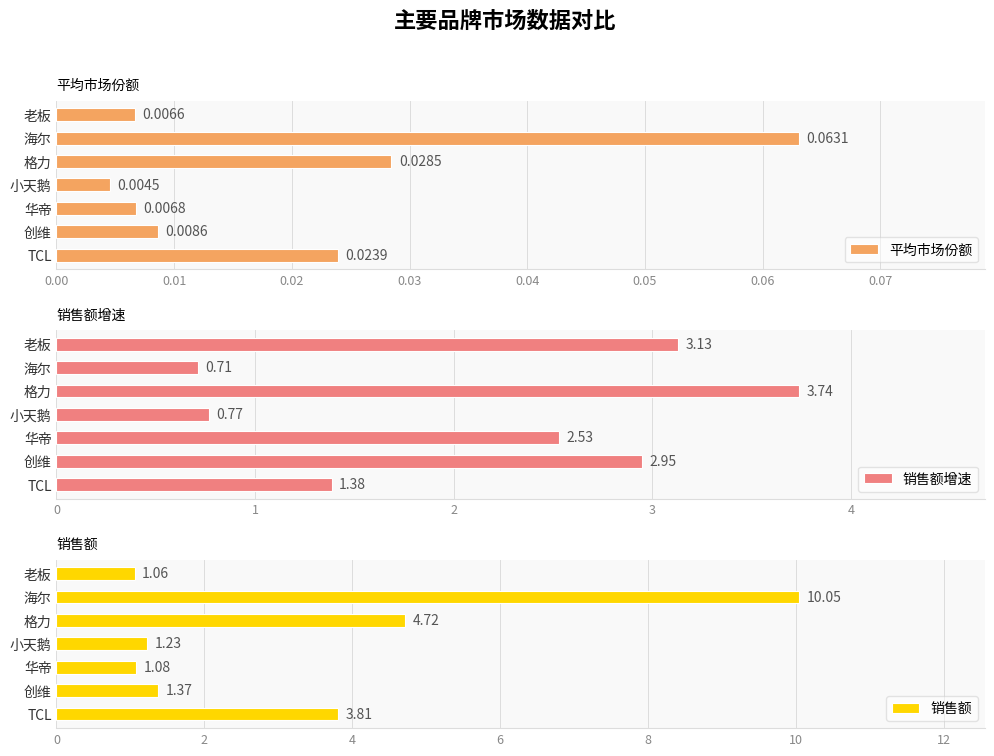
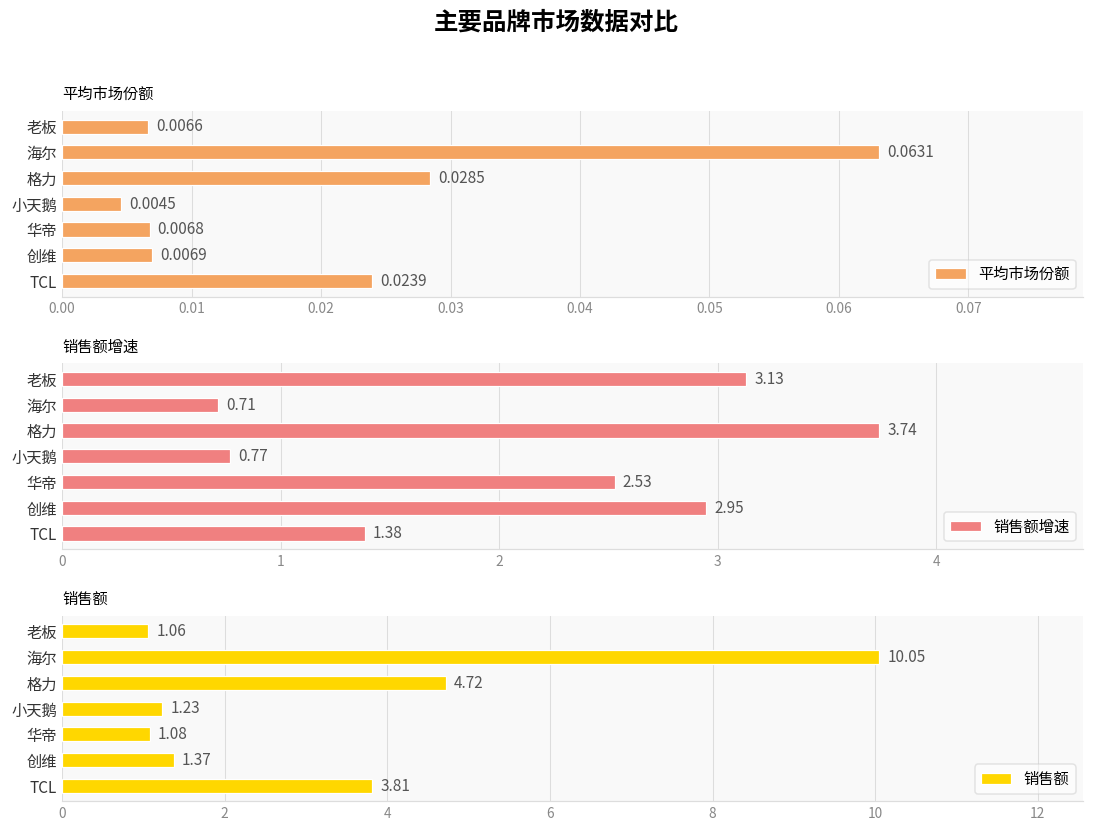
平均市场份额, 创维: 0.0086 -> 0.0069
